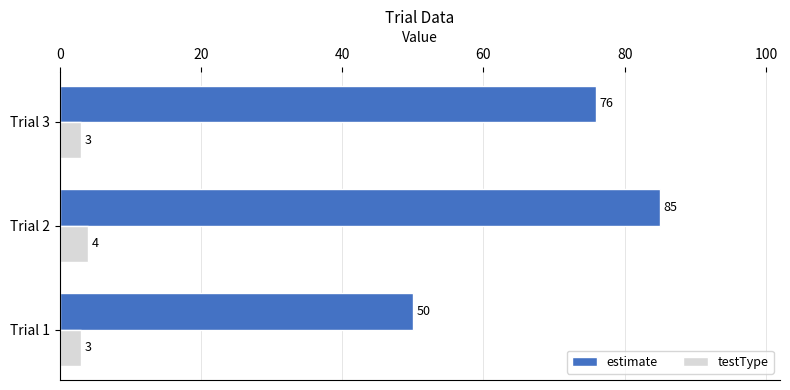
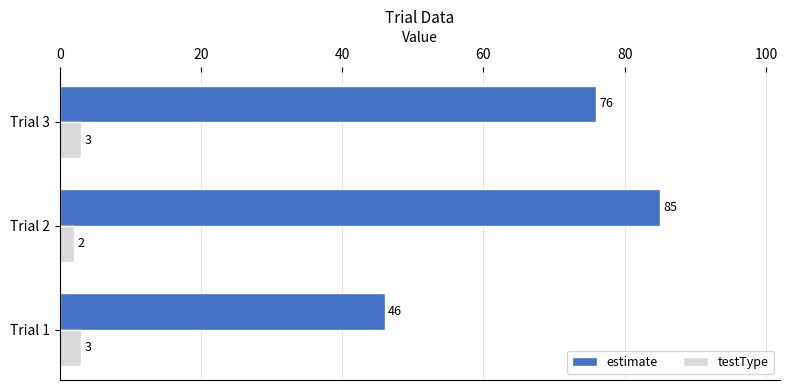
testType, Trial 2: 4 -> 2
estimate, Trial 1: 50 -> 46
